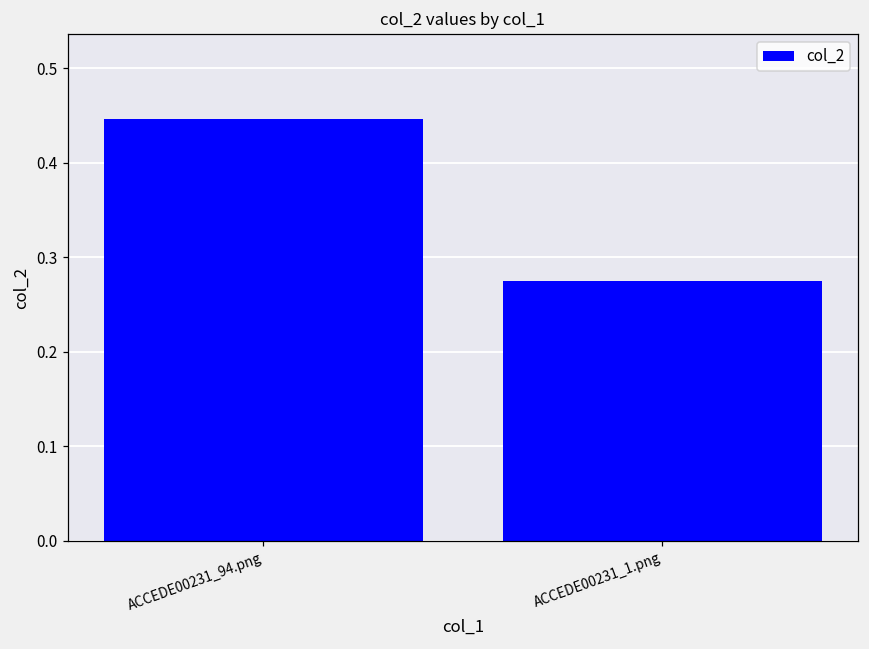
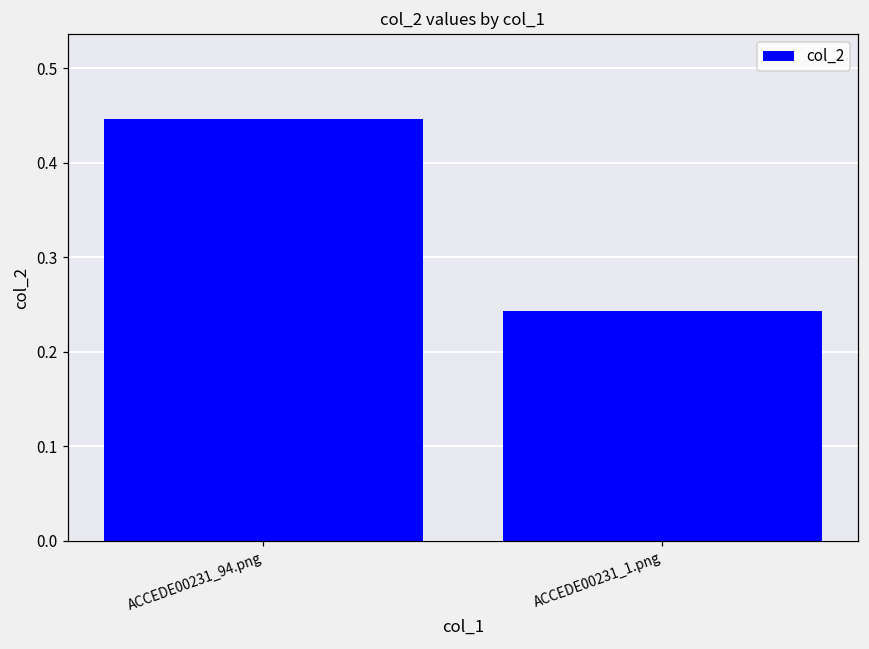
ACCEDE00231_1.png: 0.27 -> 0.24
